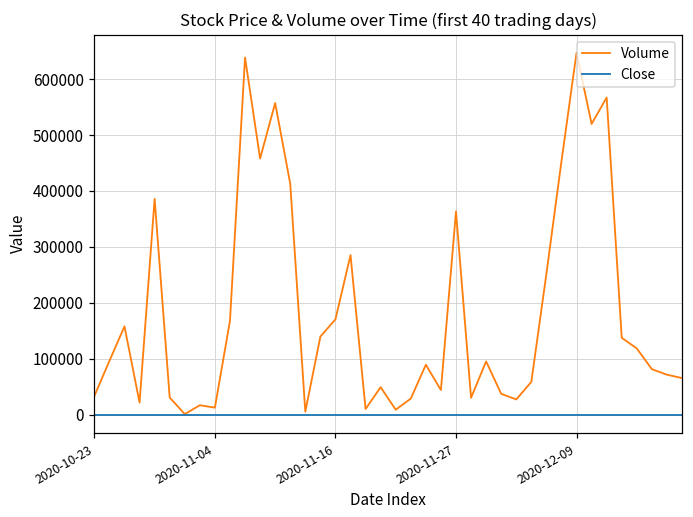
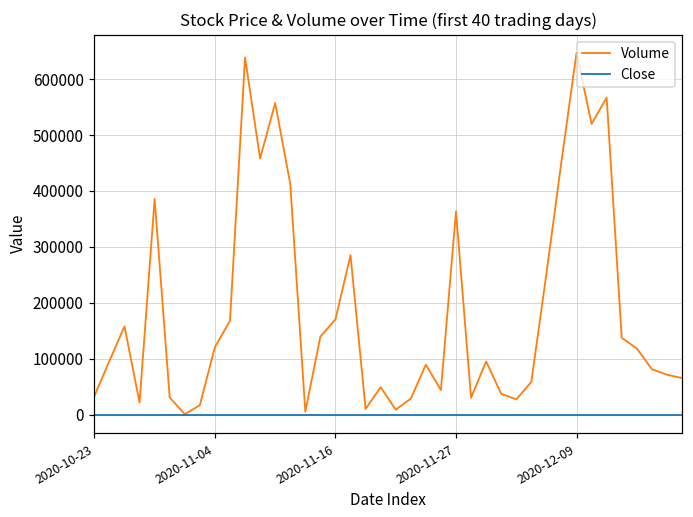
Volume, 2020-11-04: 10000 -> 120000
